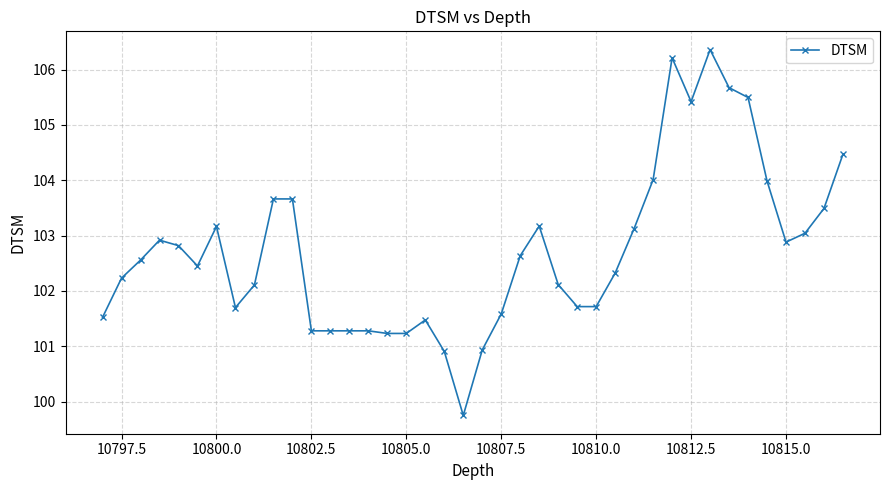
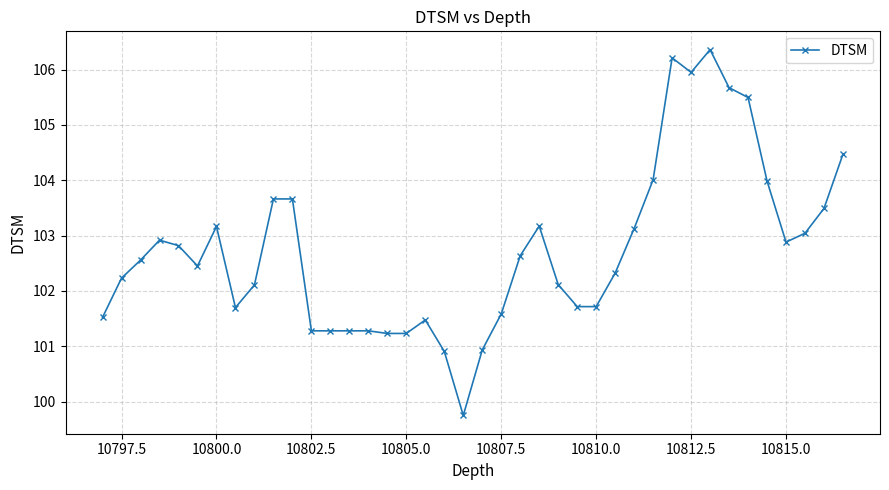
10812.5: 105.4 -> 105.9
